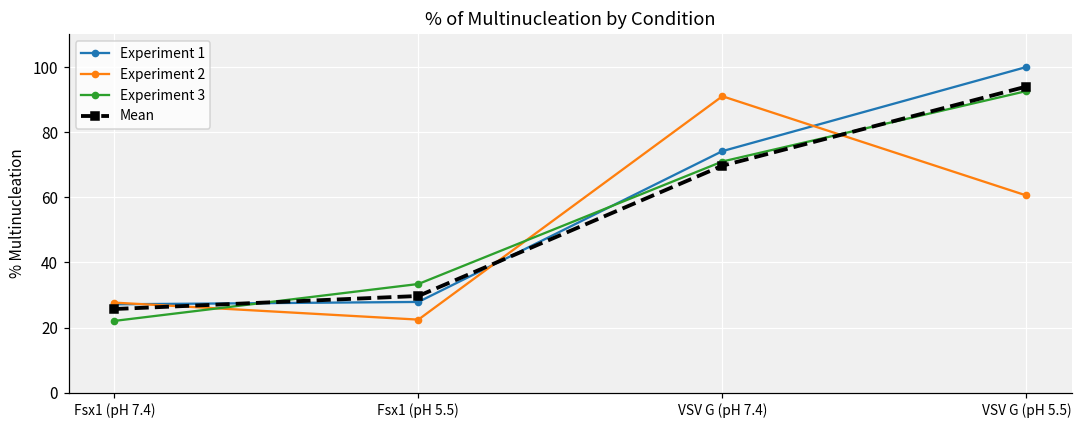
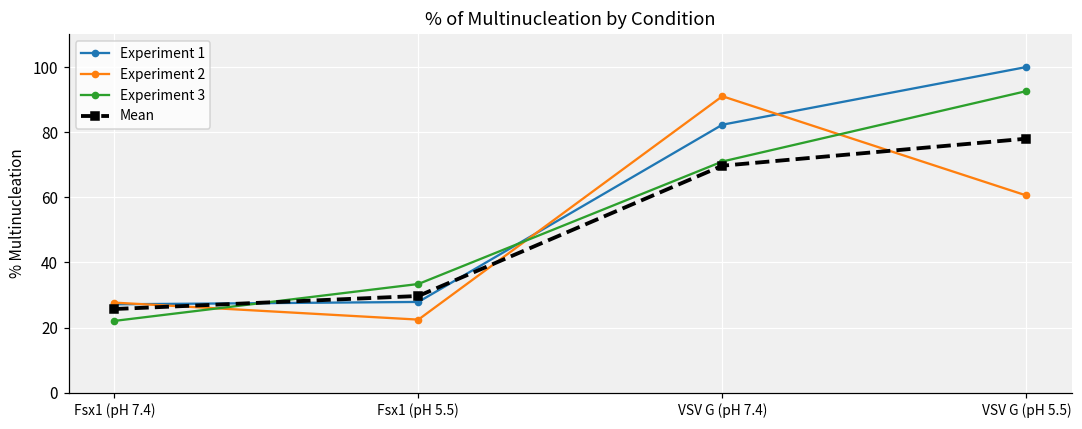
Experiment 1, VSV G (pH 7.4): 74 -> 82
Mean, VSV G (pH 5.5): 94 -> 78
